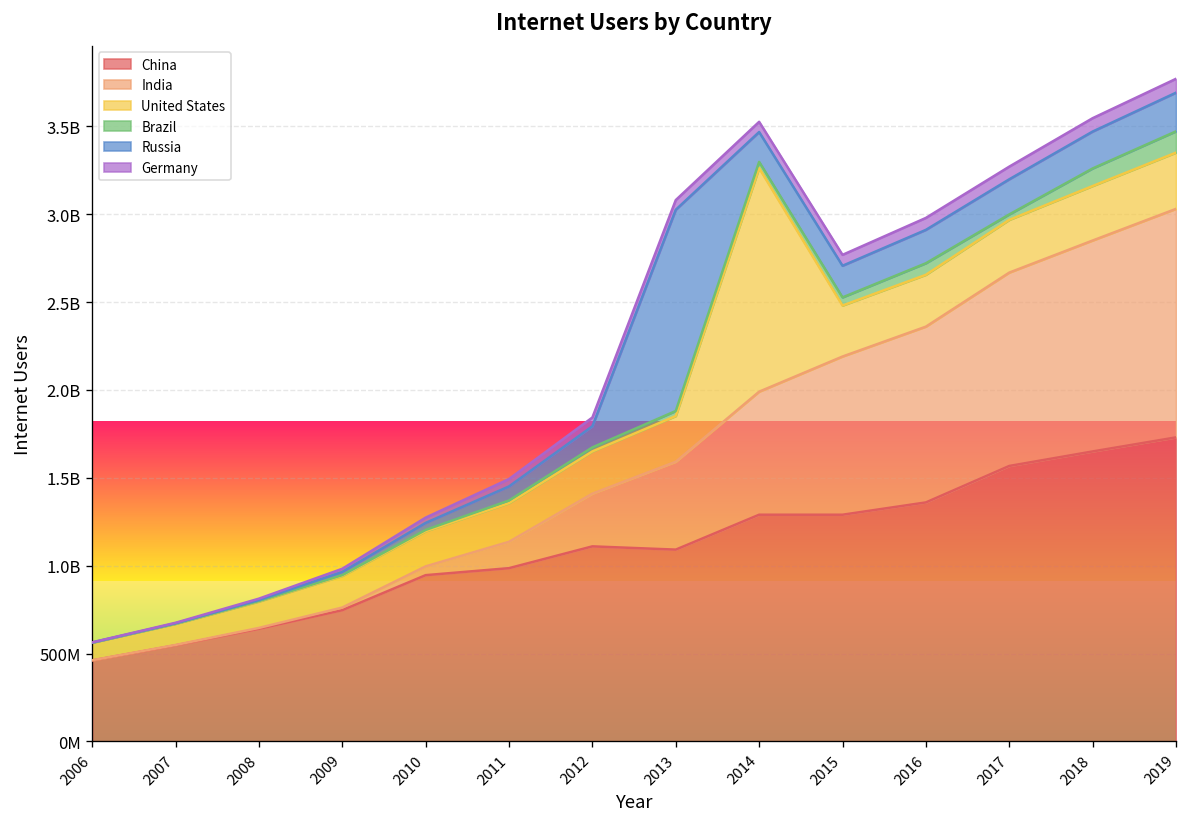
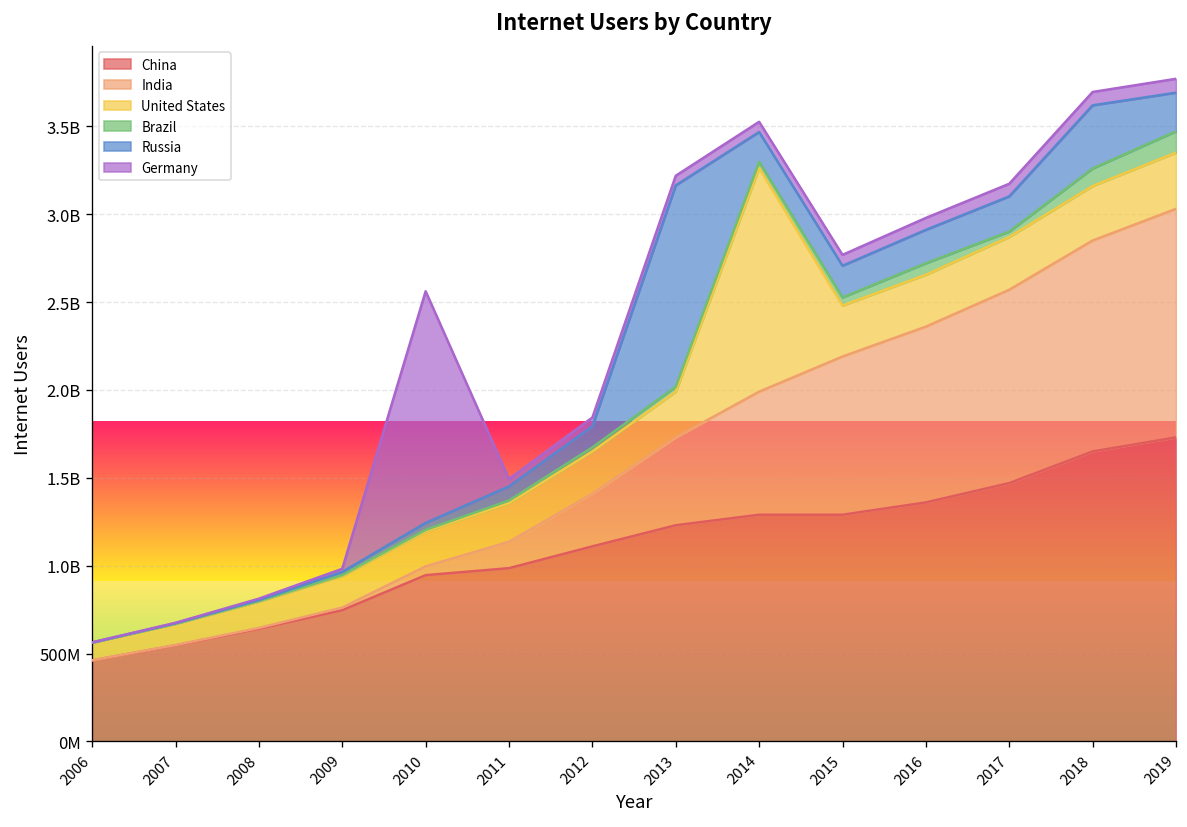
Germany, 2010: 30000000 -> 1320000000
China, 2013: 1090000000 -> 1230000000
China, 2017: 1570000000 -> 1470000000
Russia, 2018: 210000000 -> 360000000
